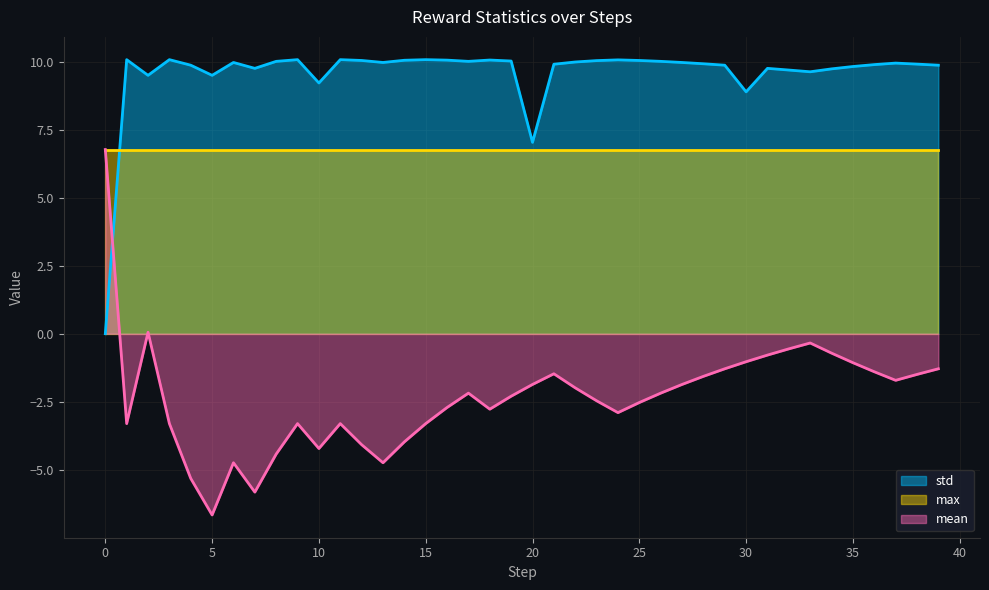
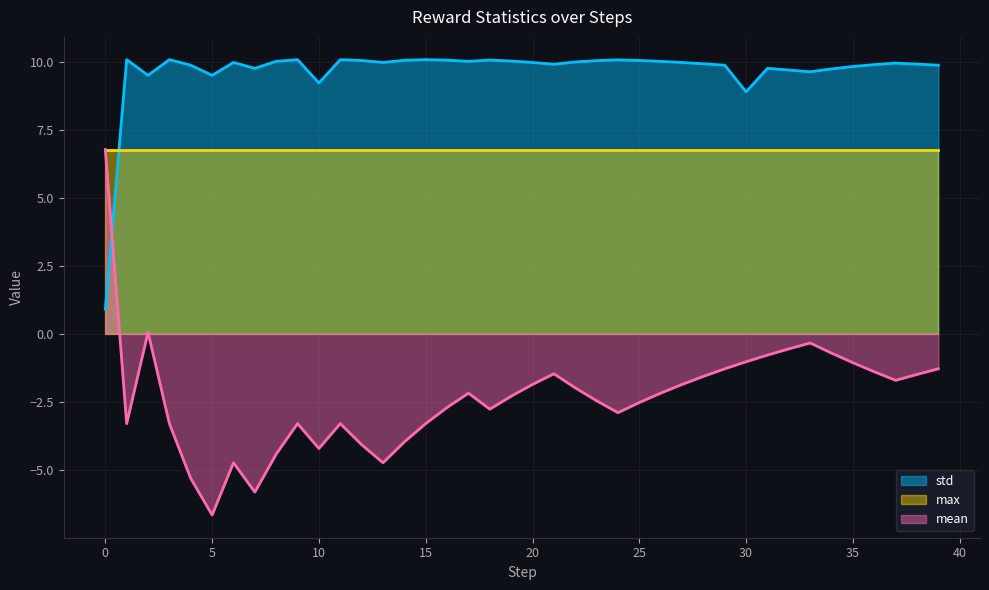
std, 0: 0.0 -> 0.9
std, 20: 7.0 -> 10.0
